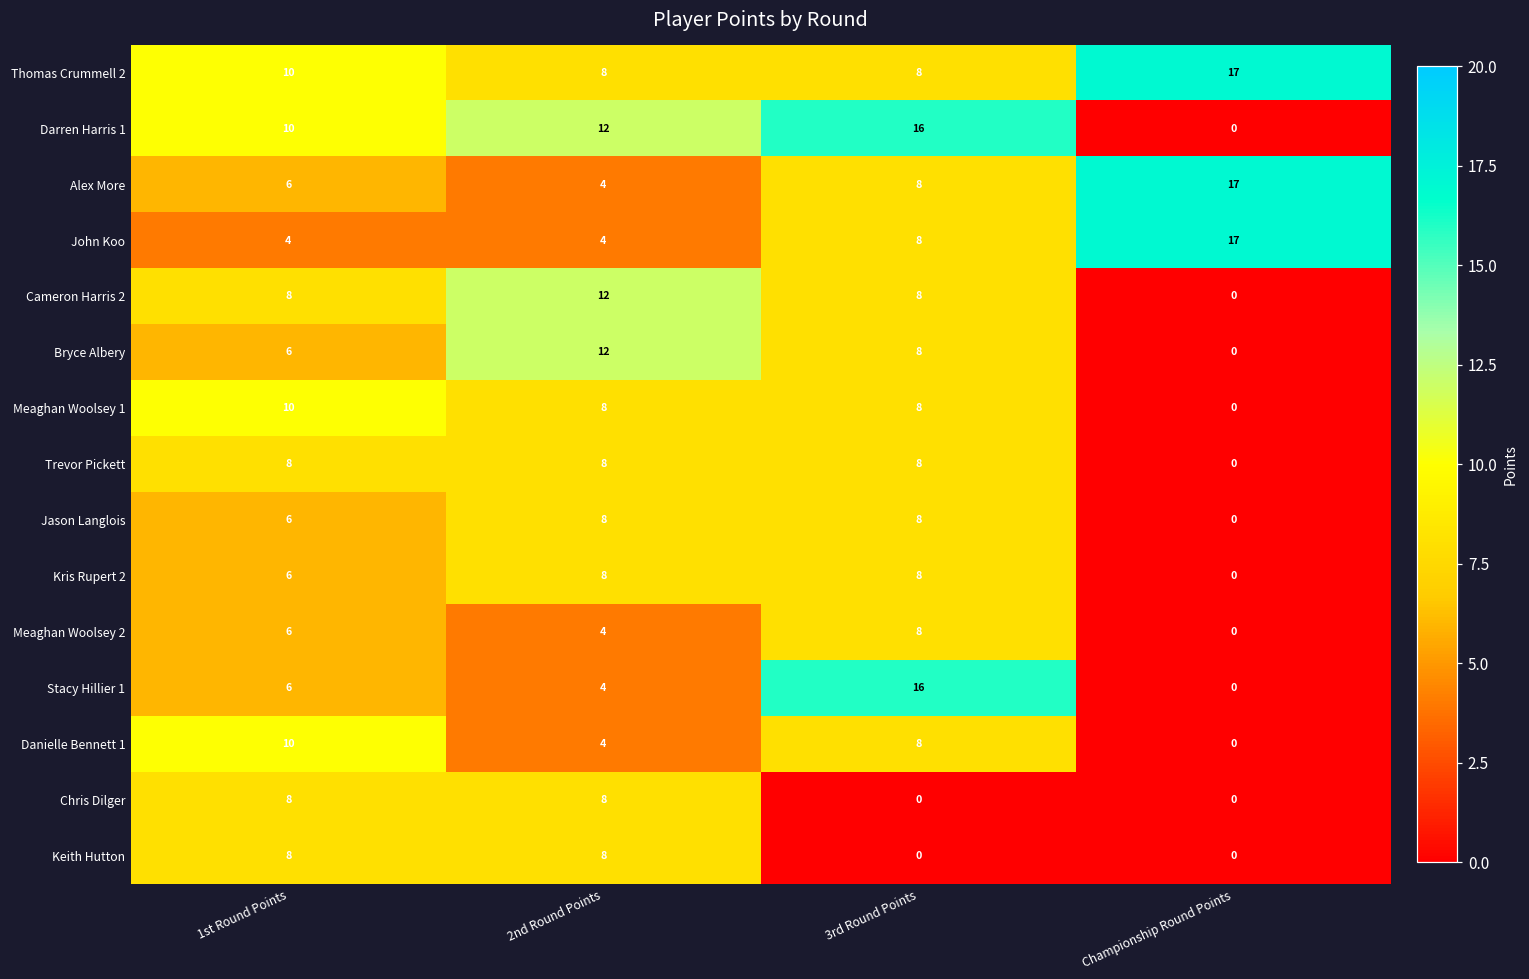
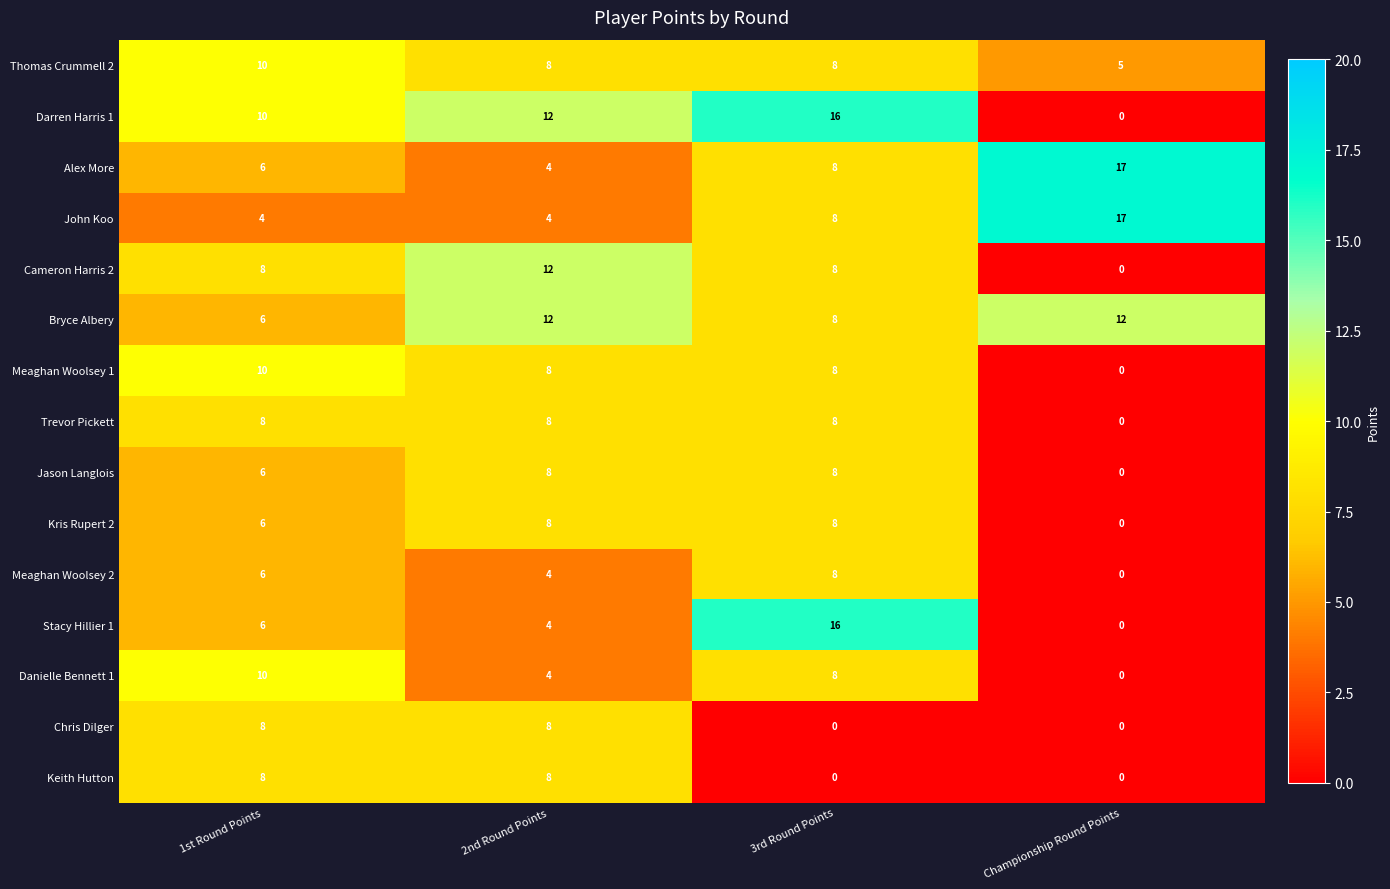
Thomas Crummell 2, Championship Round Points: 17 -> 5
Bryce Albery, Championship Round Points: 0 -> 12
